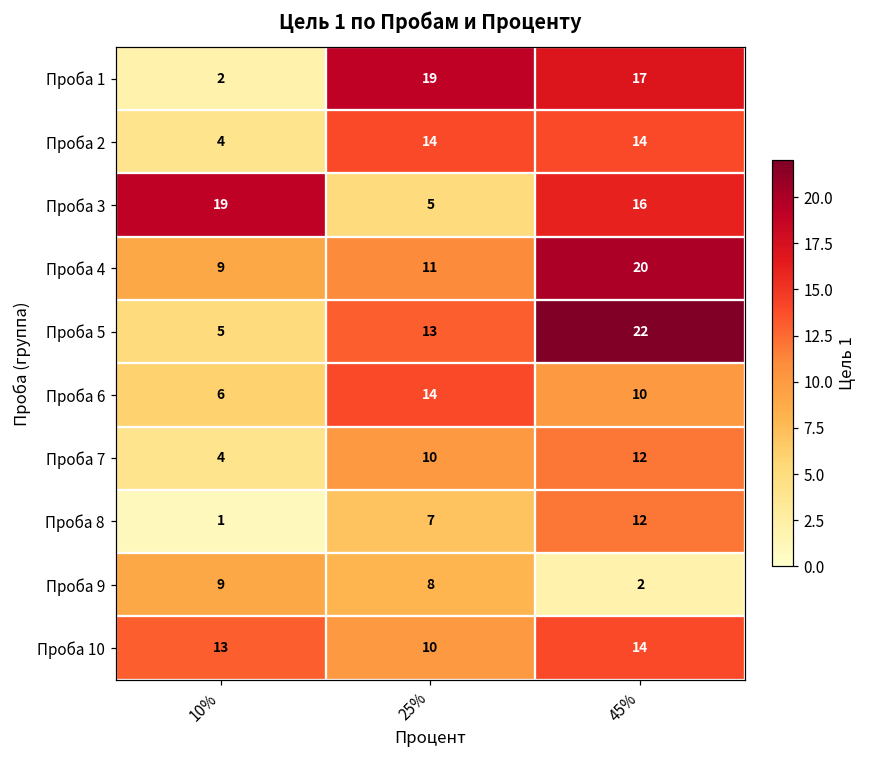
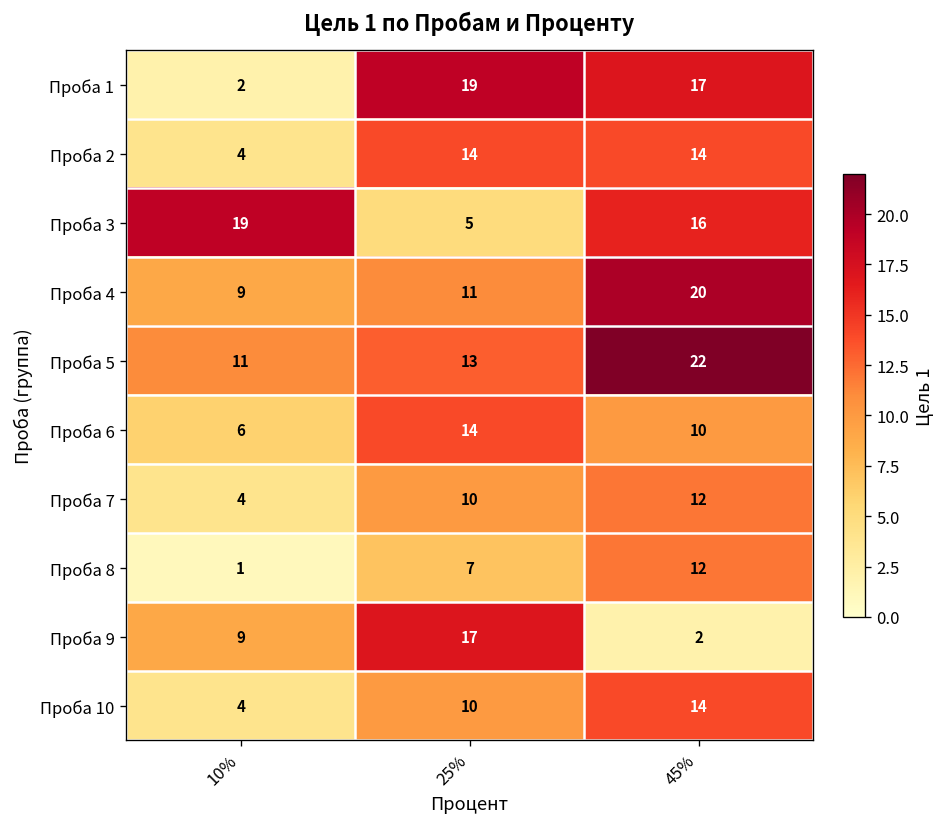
Проба 5, 10%: 5 -> 11
Проба 9, 25%: 8 -> 17
Проба 10, 10%: 13 -> 4
